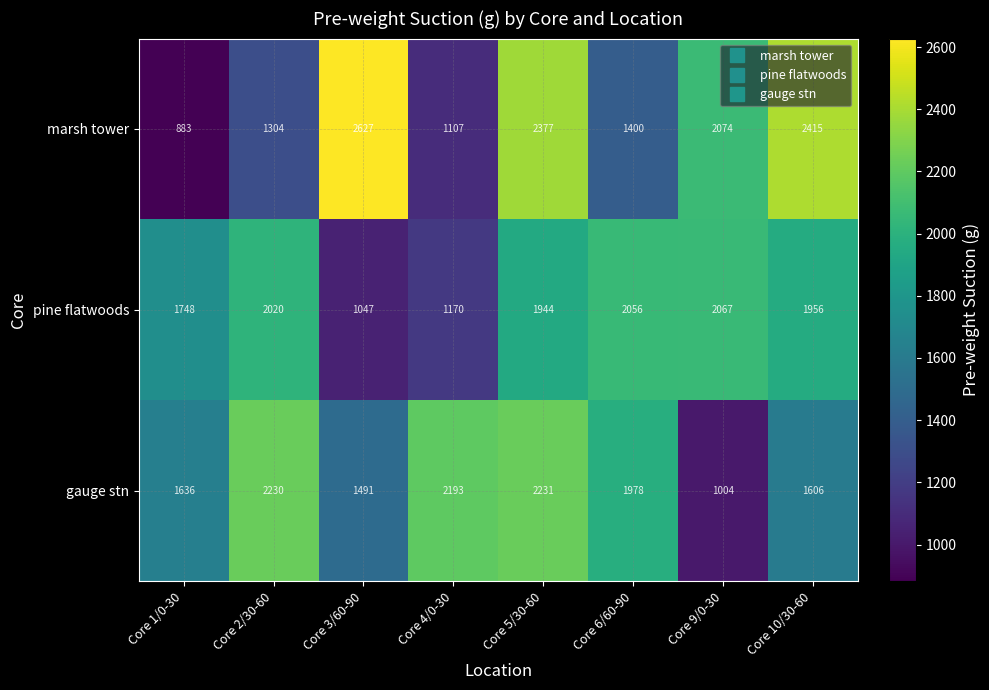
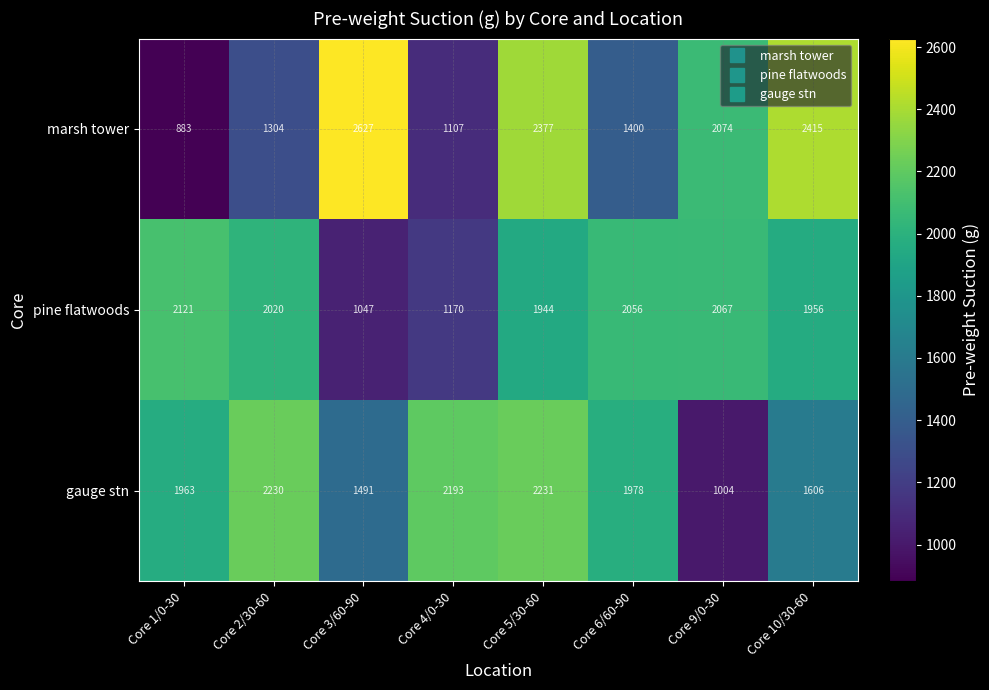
pine flatwoods, Core 1/0-30: 1748 -> 2121
gauge stn, Core 1/0-30: 1636 -> 1963
